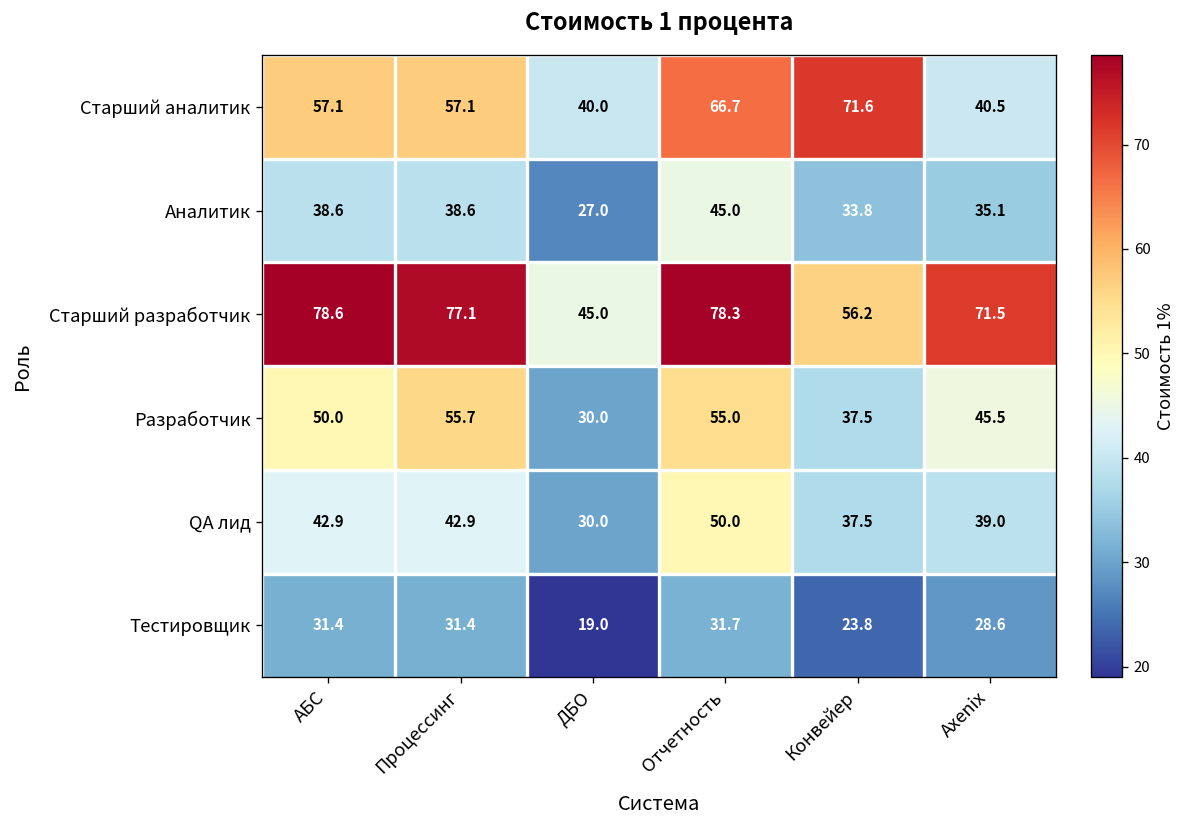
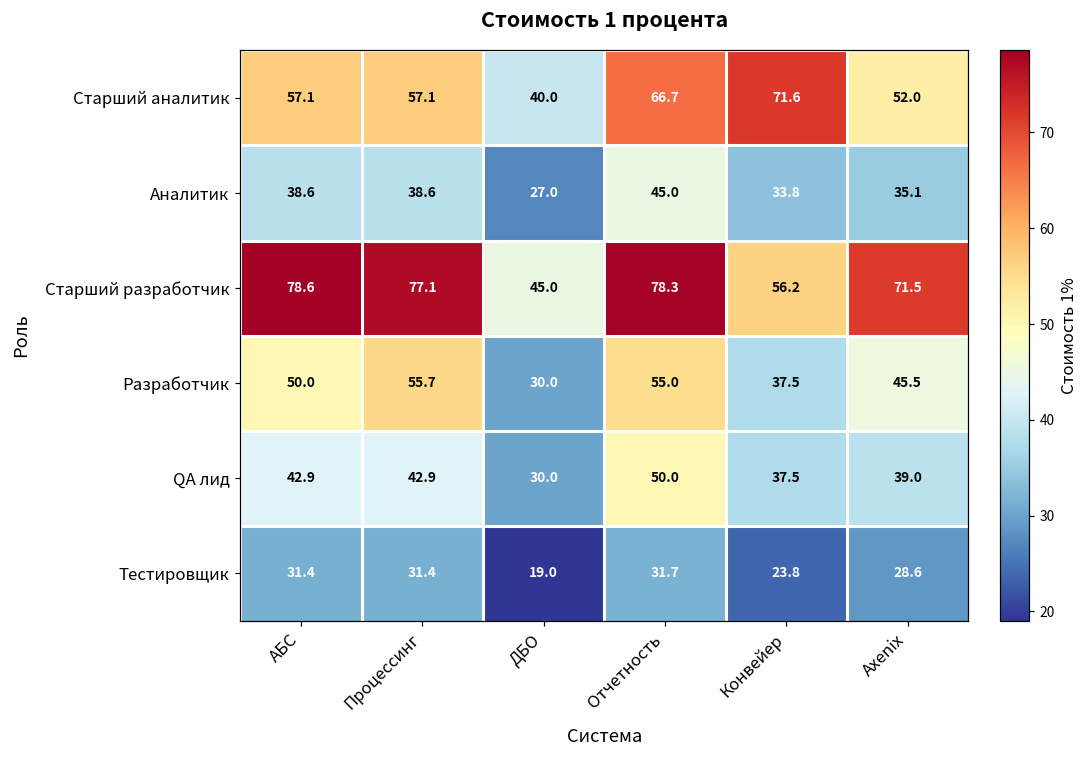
Старший аналитик, Axenix: 40.5 -> 52.0
